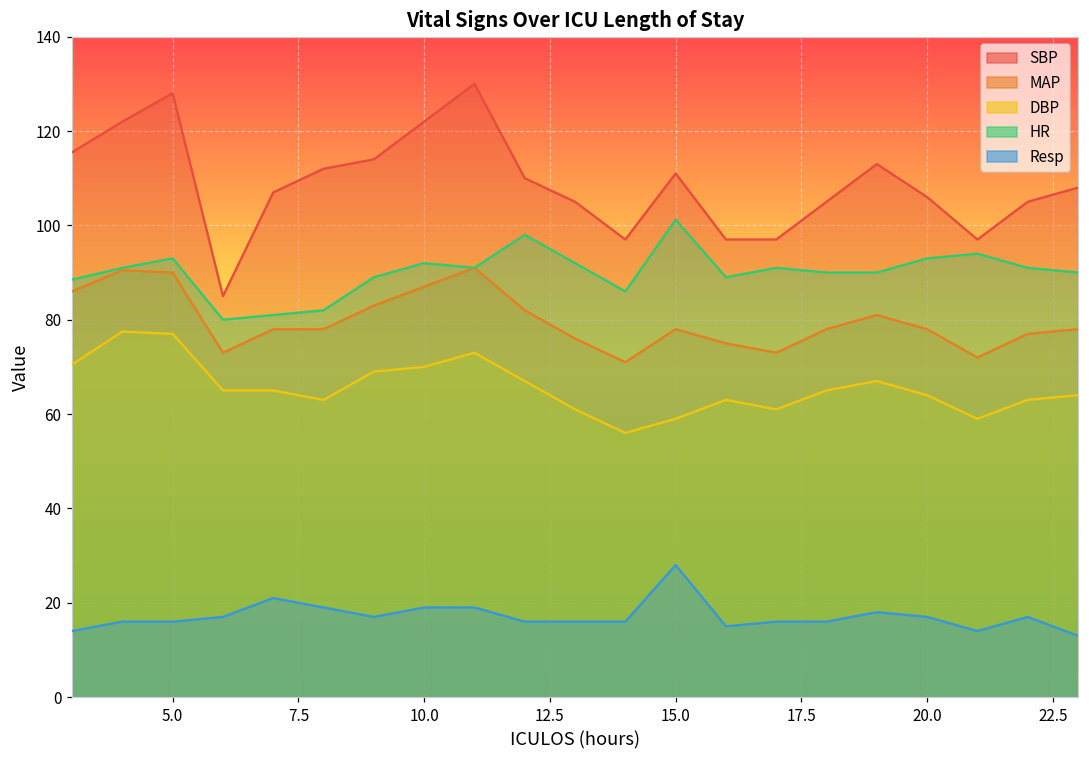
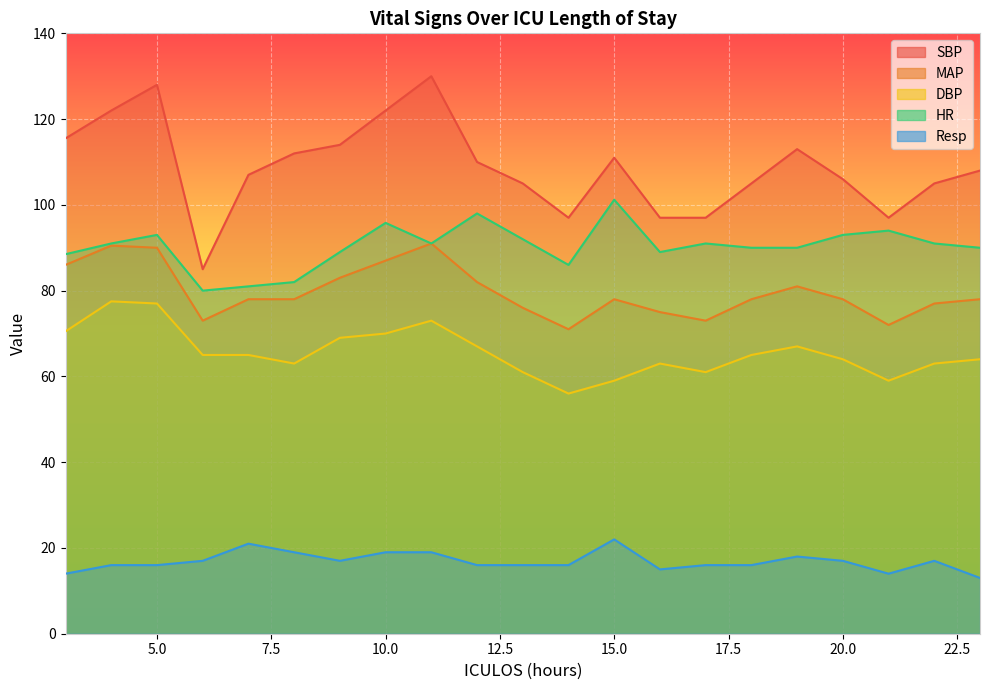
HR, 10.0: 92 -> 96
Resp, 15.0: 28 -> 22
